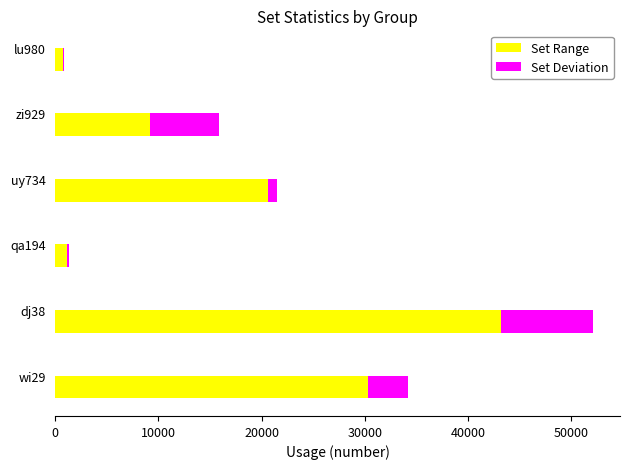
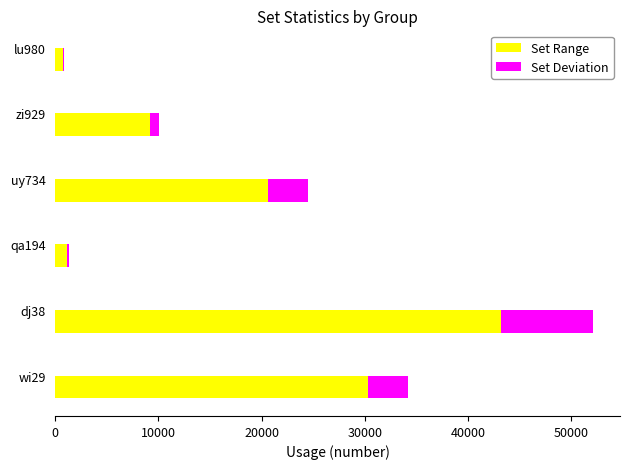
Set Deviation, zi929: 6700 -> 800
Set Deviation, uy734: 900 -> 3900
